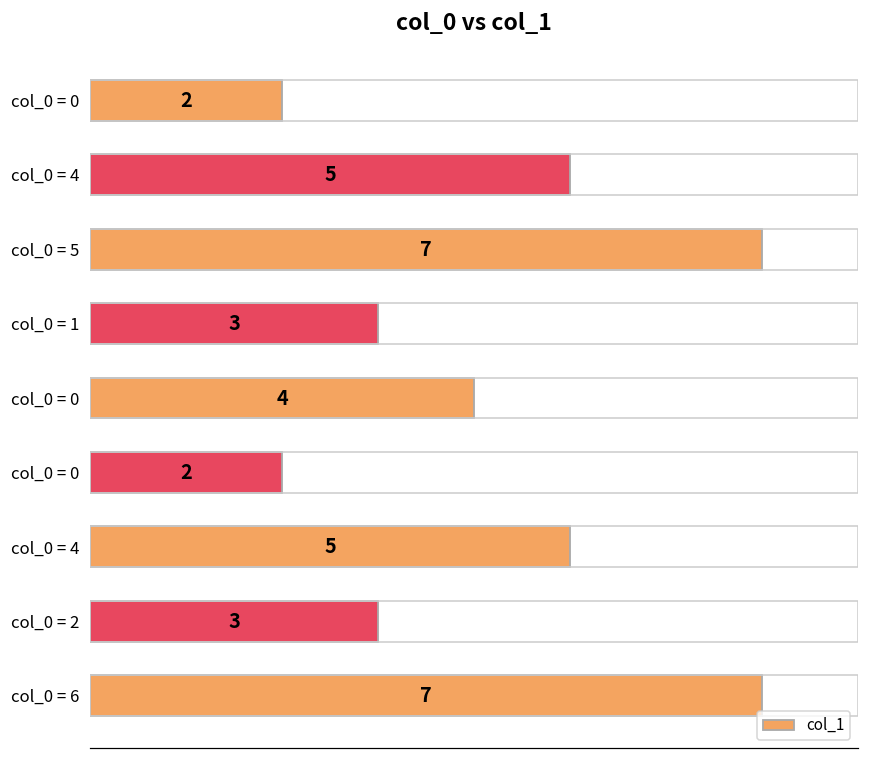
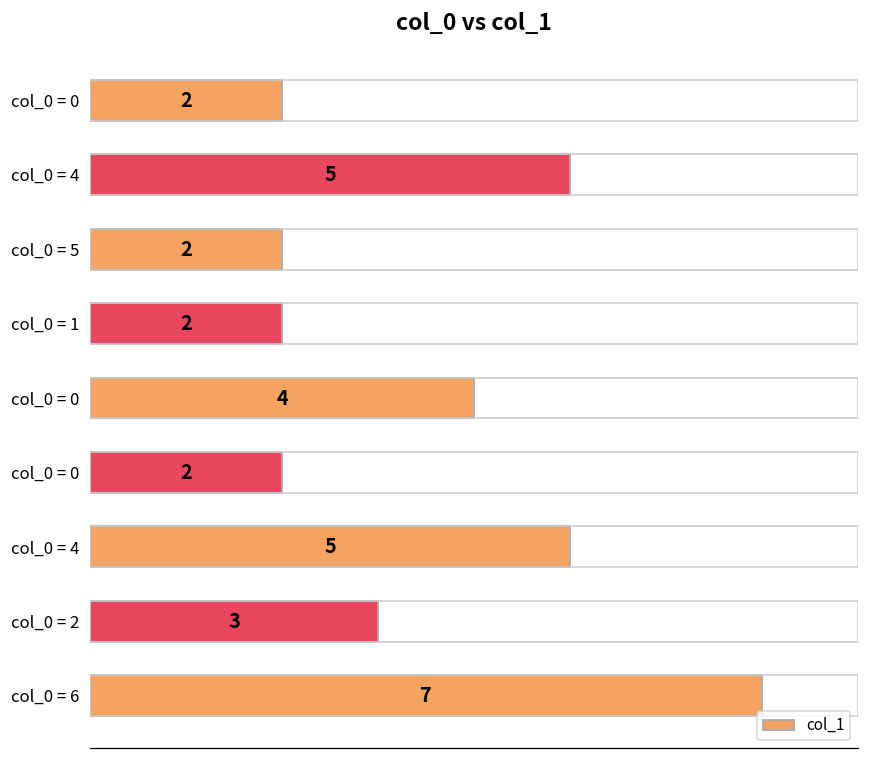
col_1, col_0 = 5: 7 -> 2
col_1, col_0 = 1: 3 -> 2
